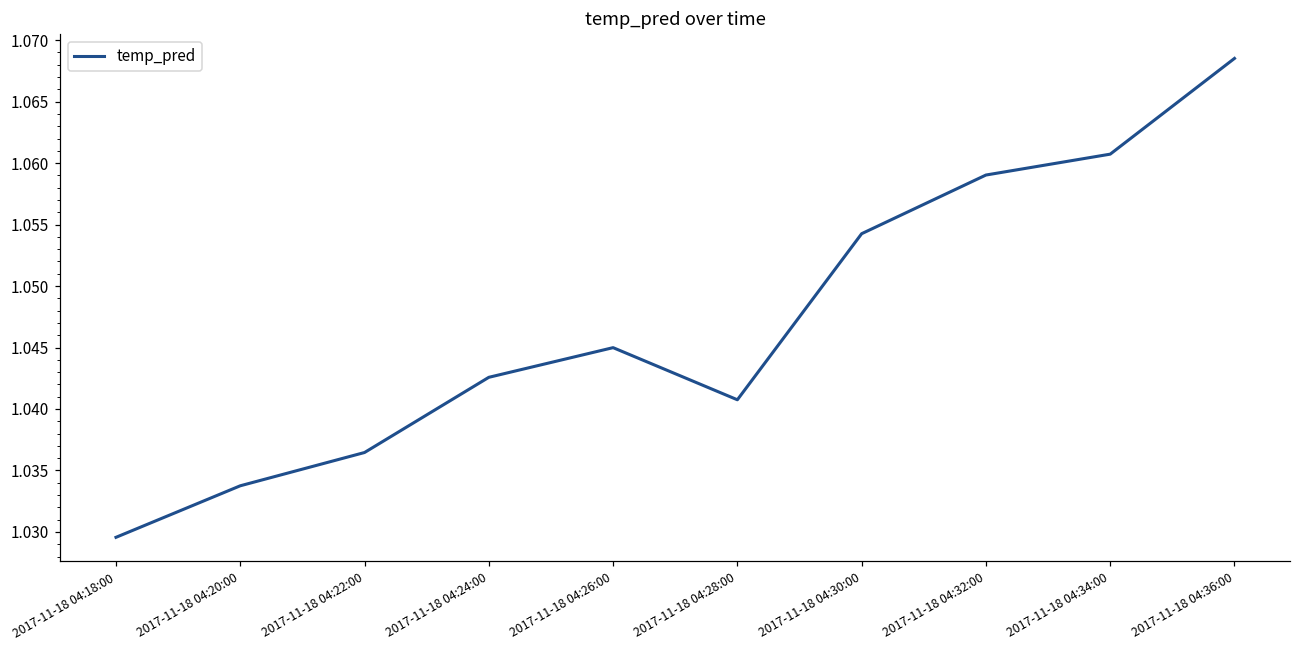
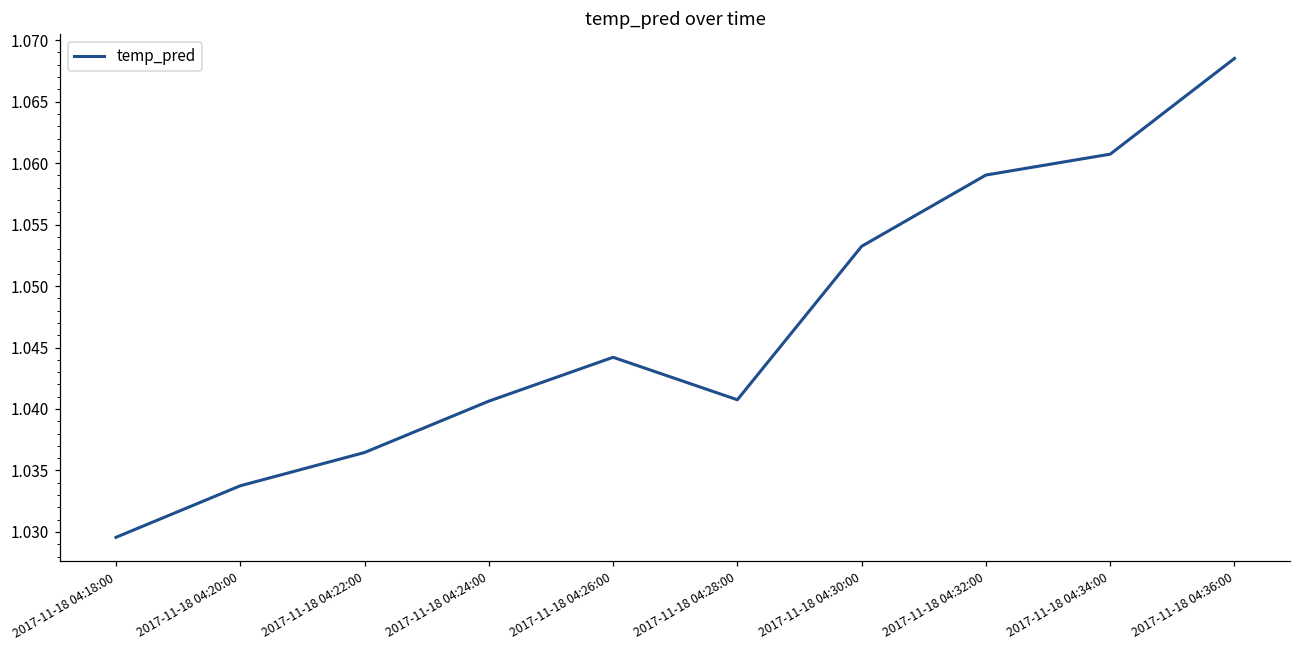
2017-11-18 04:24:00: 1.0426 -> 1.0406
2017-11-18 04:26:00: 1.0450 -> 1.0442
2017-11-18 04:30:00: 1.0543 -> 1.0532
